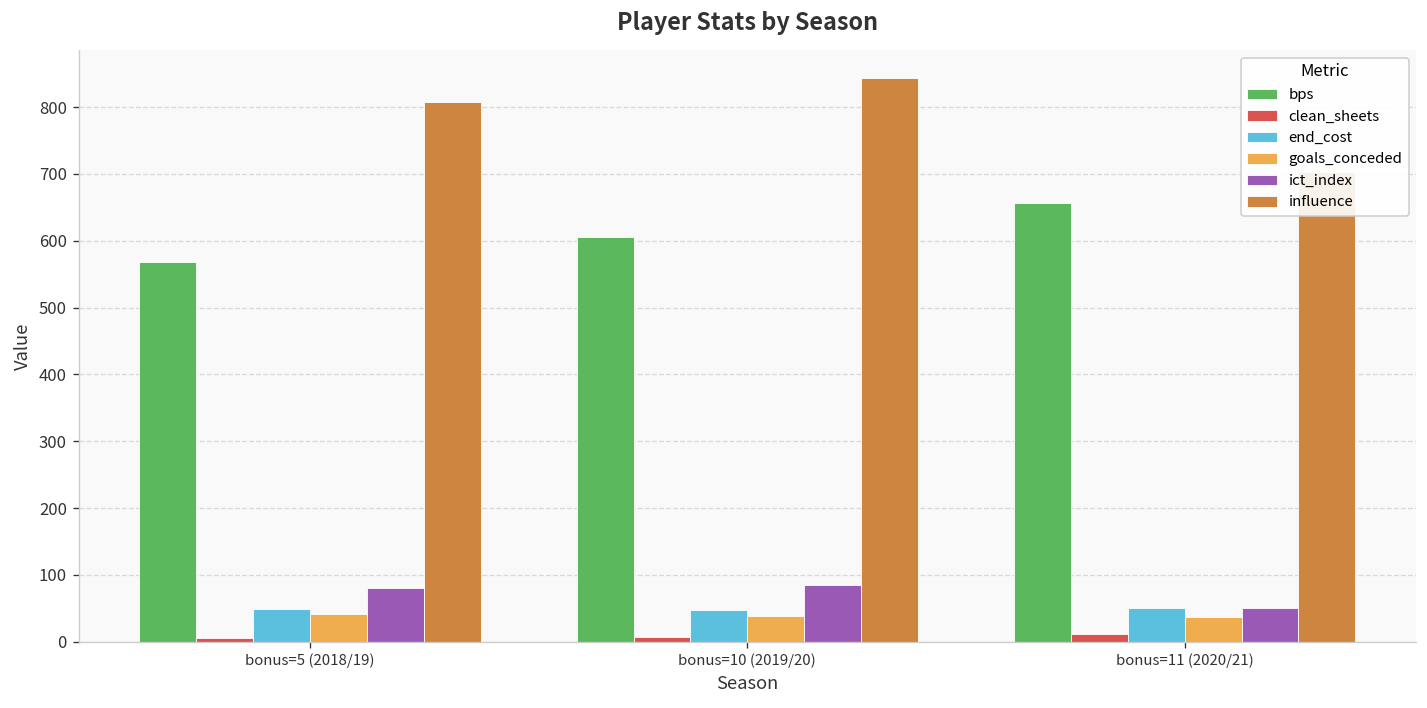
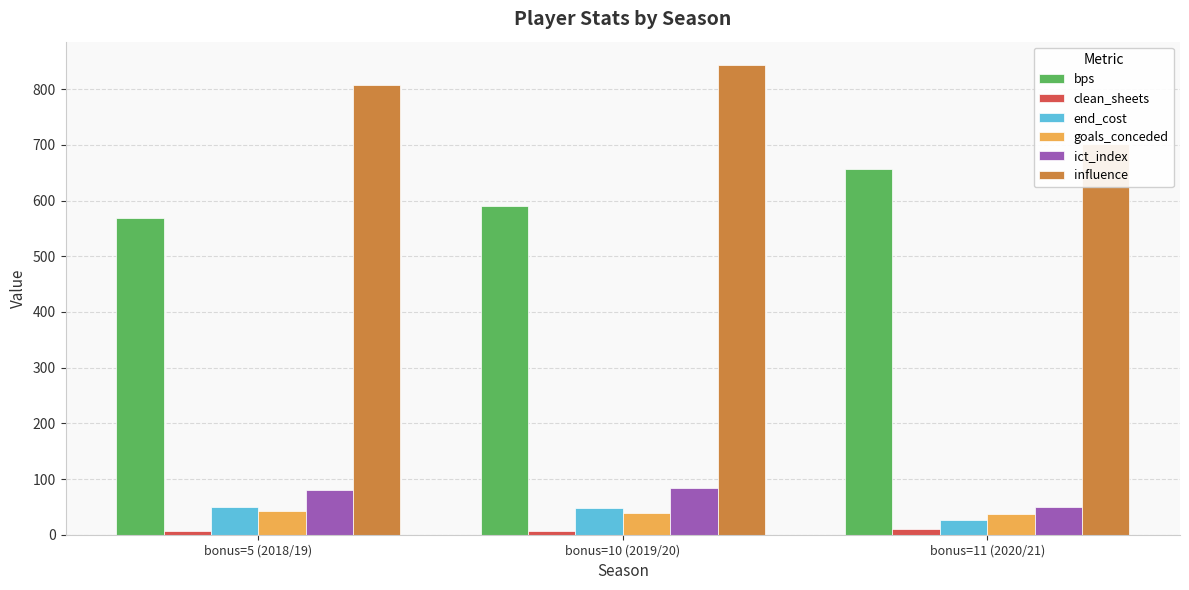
bps, bonus=10 (2019/20): 610 -> 590
end_cost, bonus=11 (2020/21): 50 -> 30
